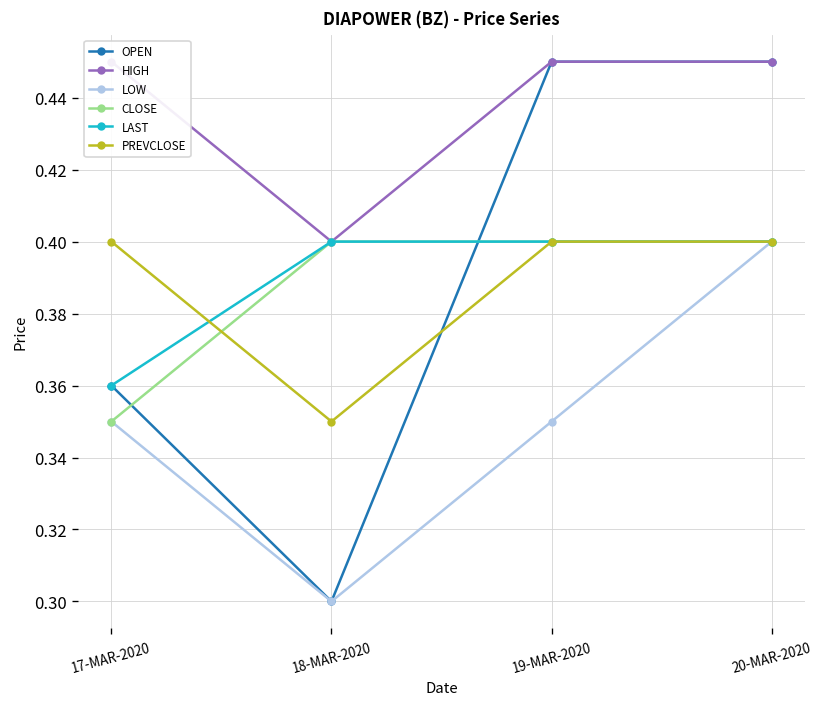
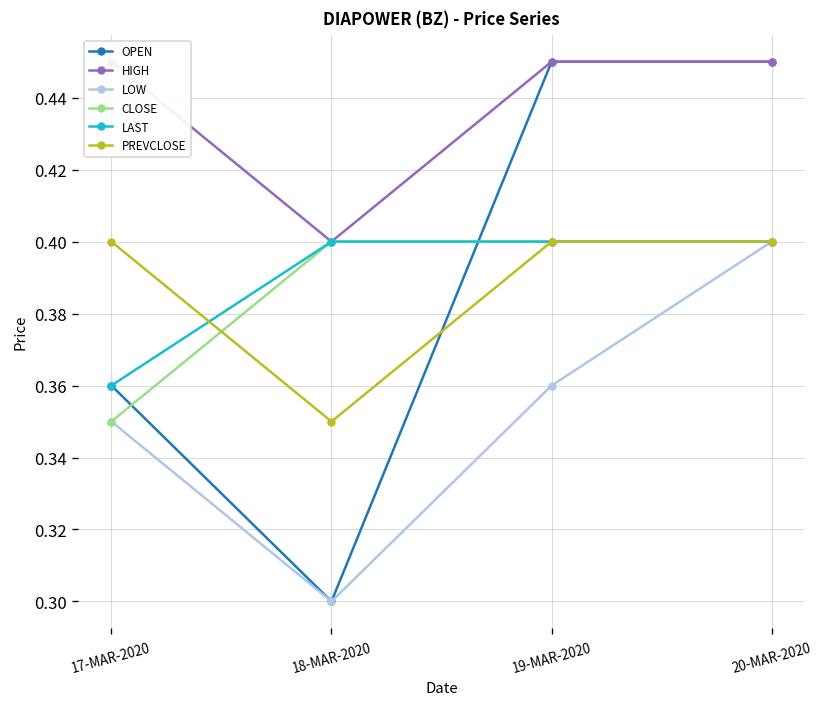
LOW, 19-MAR-2020: 0.35 -> 0.36
